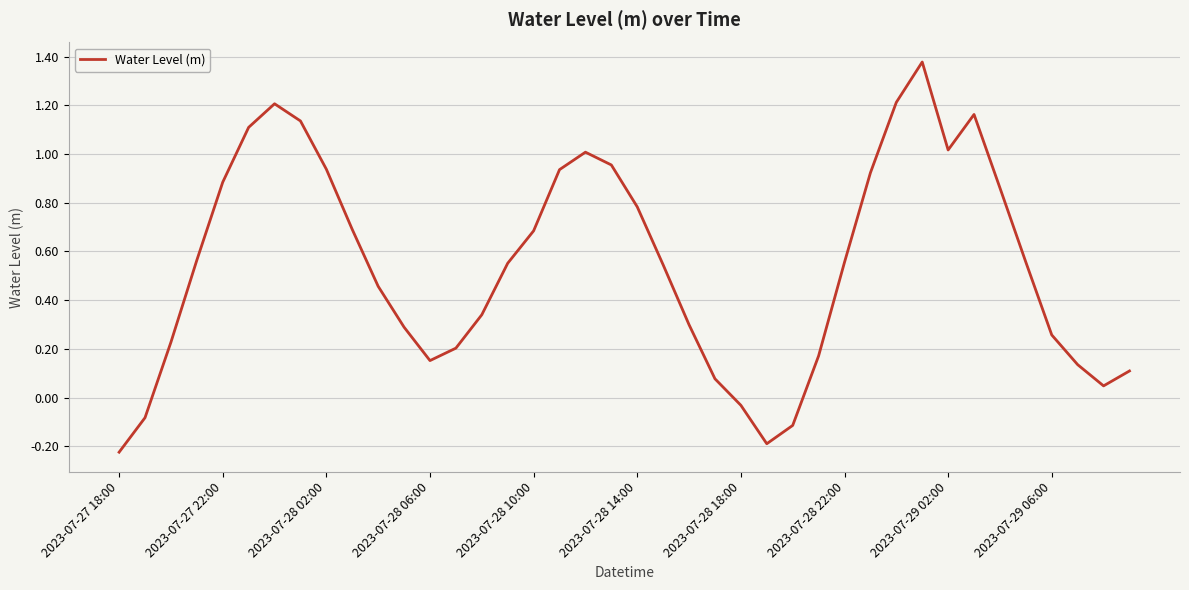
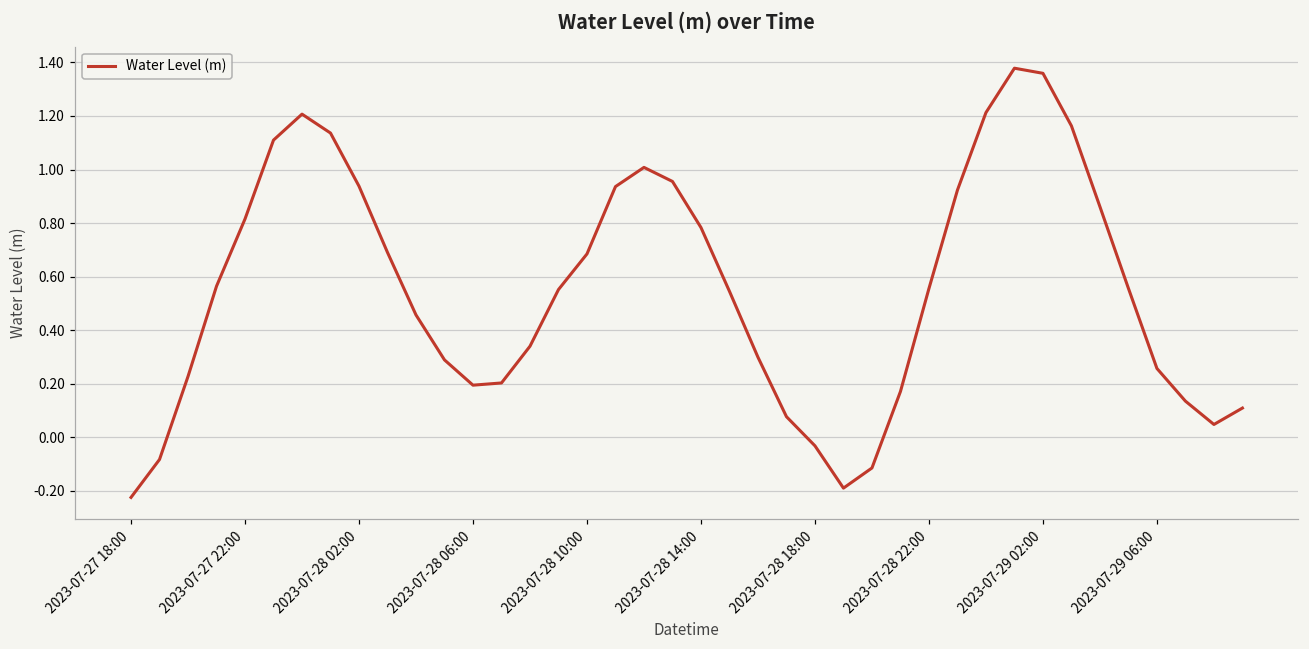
2023-07-27 22:00: 0.88 -> 0.82
2023-07-28 06:00: 0.15 -> 0.19
2023-07-29 02:00: 1.02 -> 1.36
